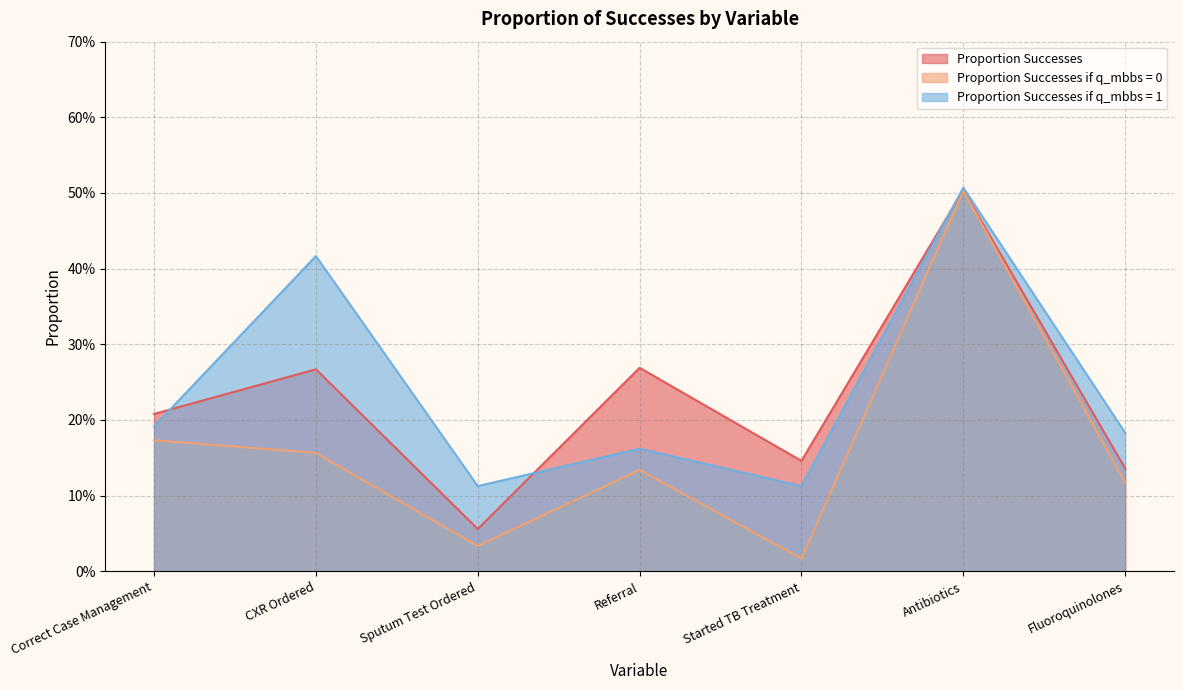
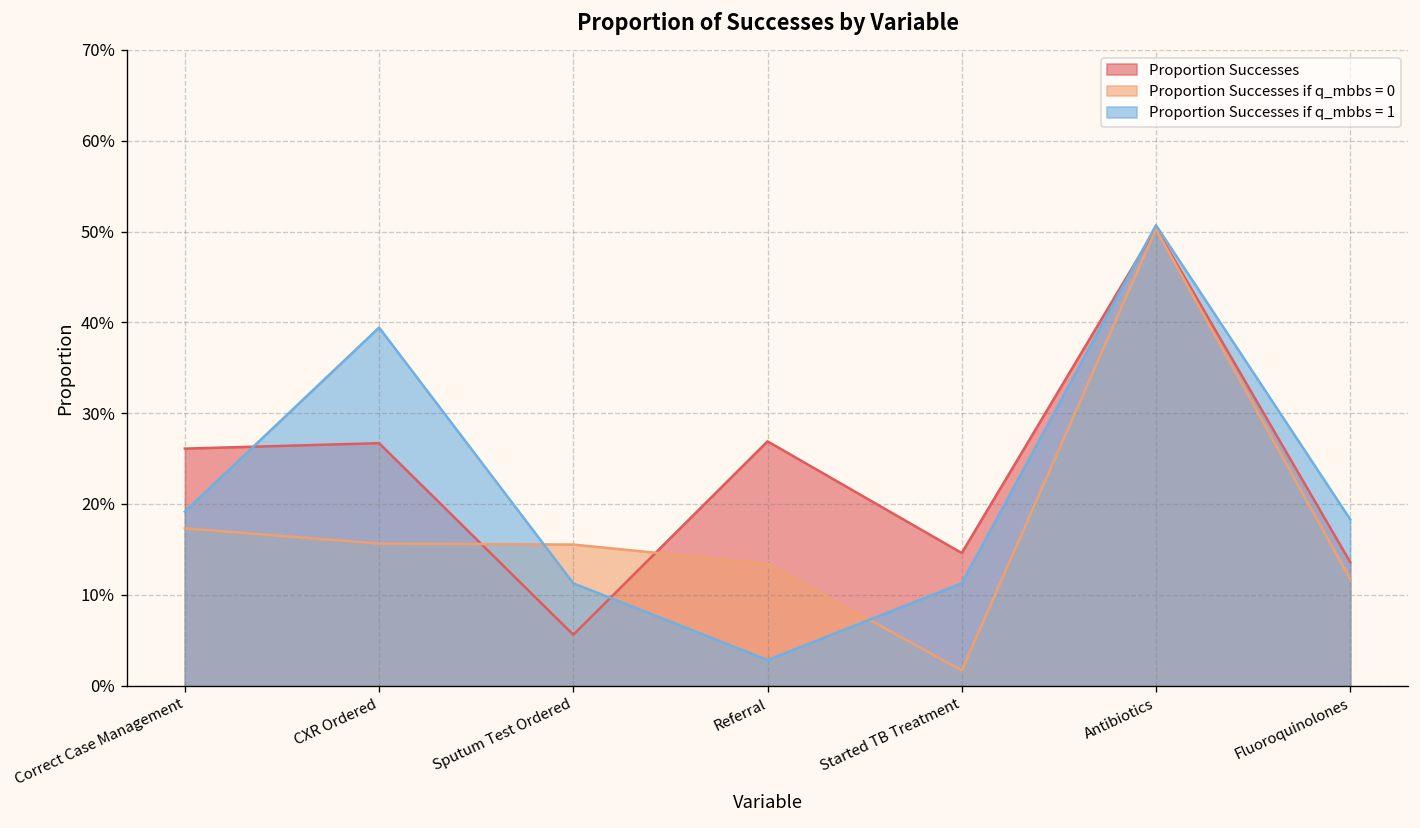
Proportion Successes, Correct Case Management: 21% -> 26%
Proportion Successes if q_mbbs = 1, CXR Ordered: 42% -> 39%
Proportion Successes if q_mbbs = 0, Sputum Test Ordered: 3% -> 16%
Proportion Successes if q_mbbs = 1, Referral: 16% -> 3%
